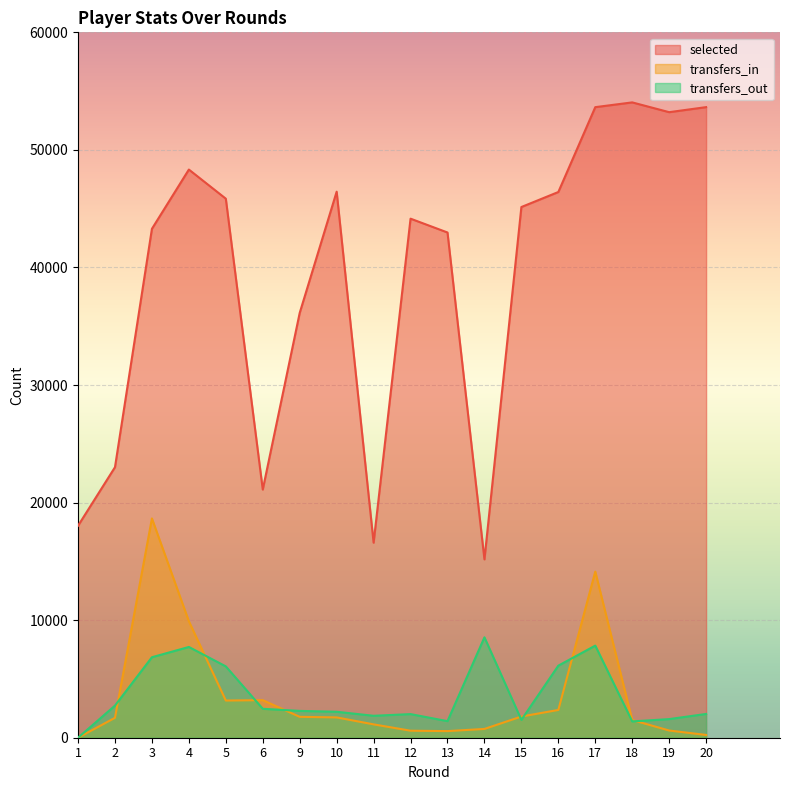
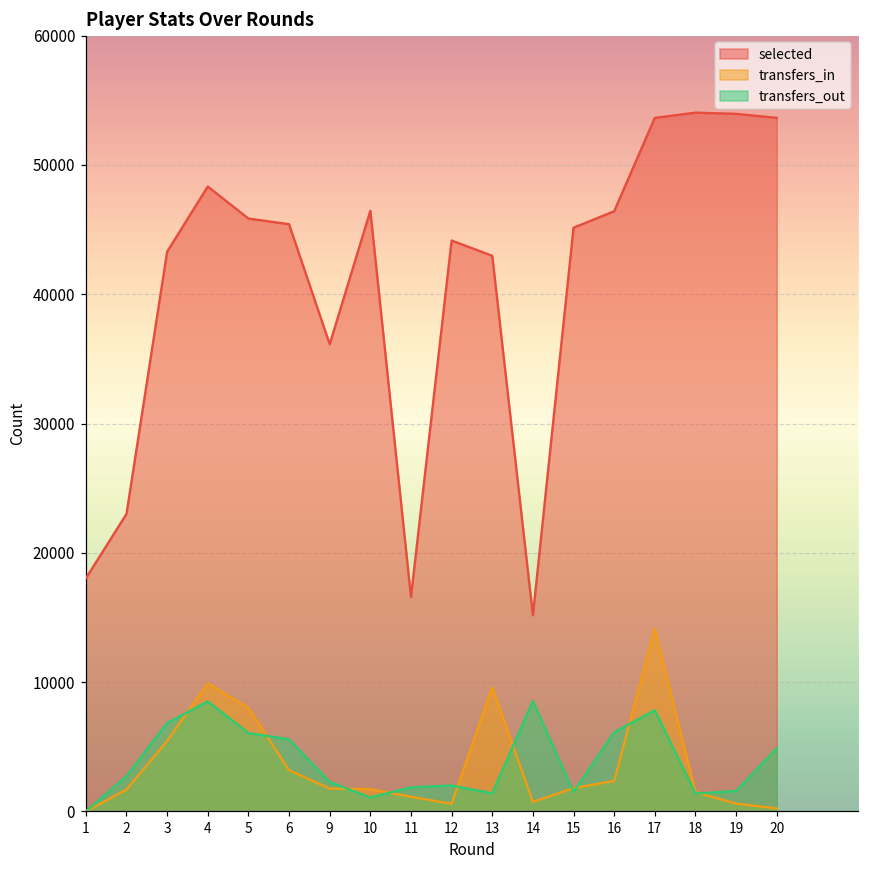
transfers_in, 3: 18700 -> 5500
transfers_out, 4: 7700 -> 8500
transfers_in, 5: 3200 -> 8000
selected, 6: 21100 -> 45400
transfers_out, 6: 2500 -> 5600
transfers_out, 10: 2200 -> 1100
transfers_in, 13: 600 -> 9600
selected, 19: 53200 -> 53900
transfers_out, 20: 2000 -> 4900
